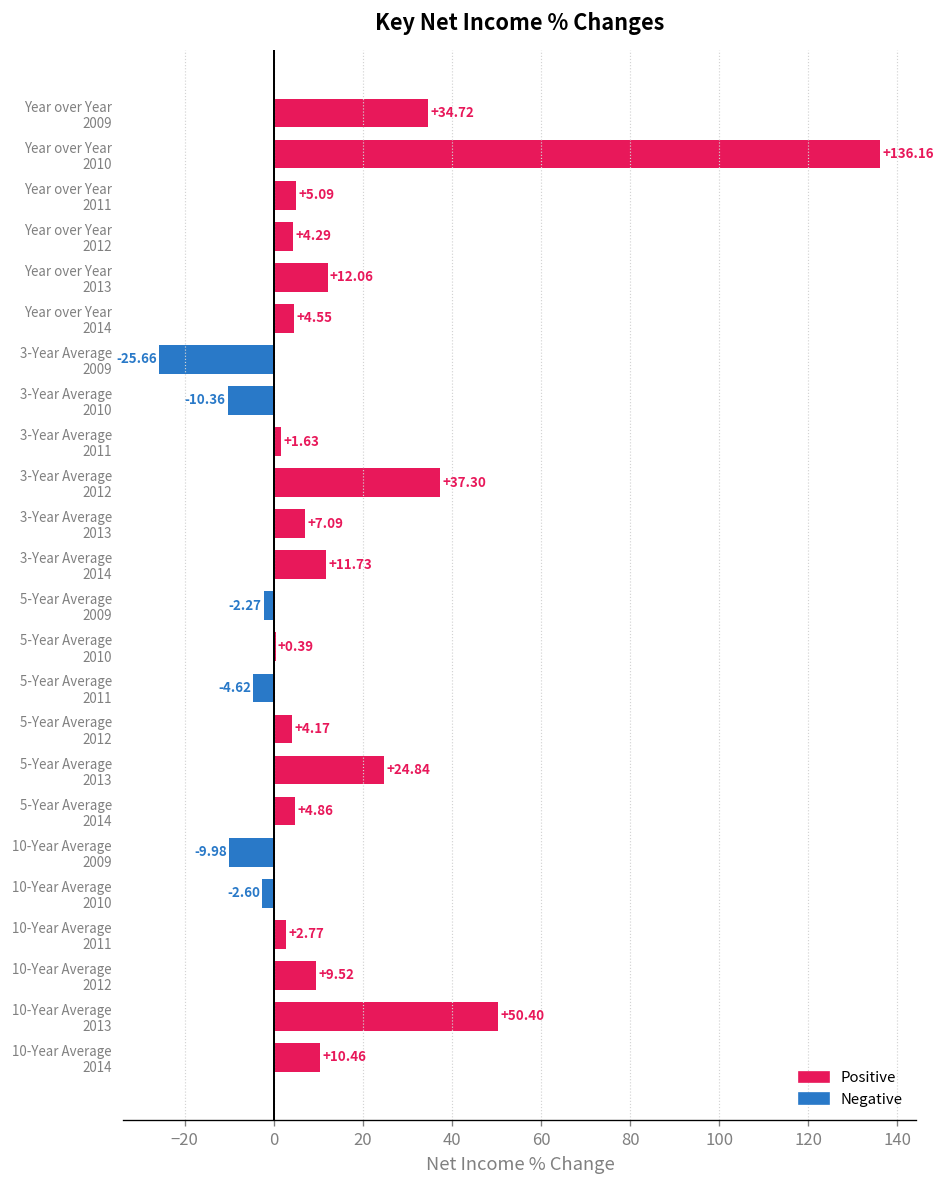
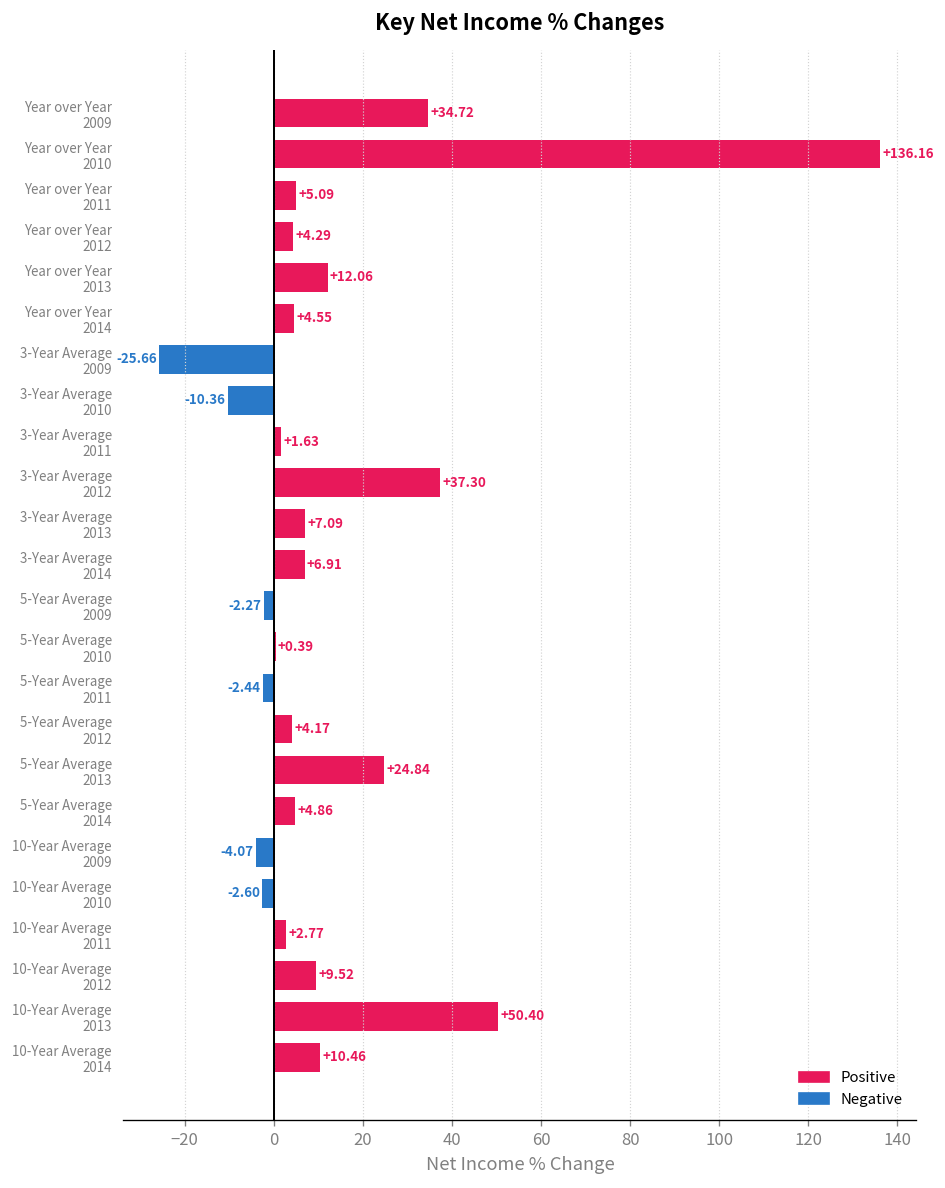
3-Year Average 2014: +11.73 -> +6.91
5-Year Average 2011: -4.62 -> -2.44
10-Year Average 2009: -9.98 -> -4.07
